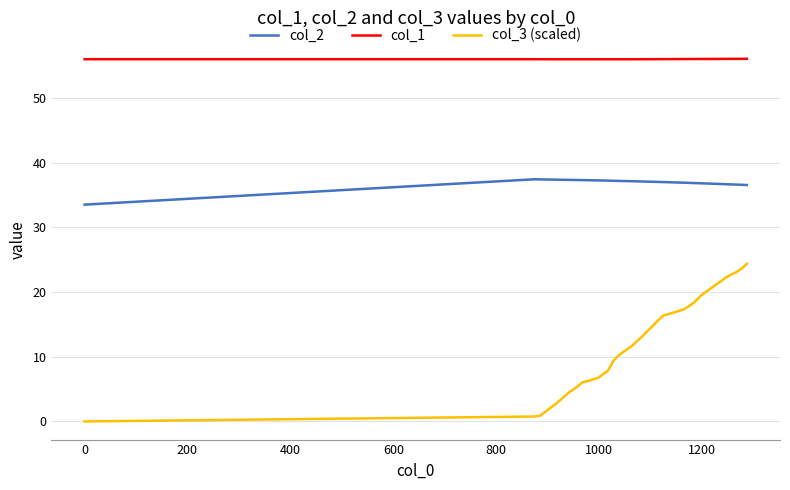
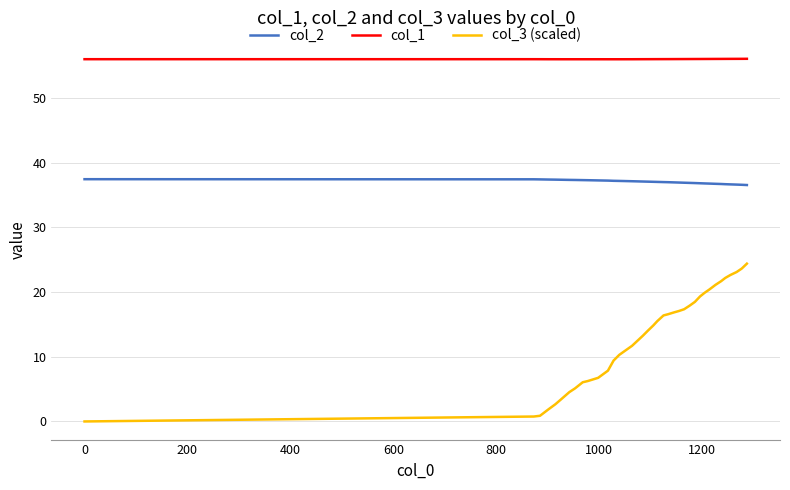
col_2, 0: 34 -> 37
